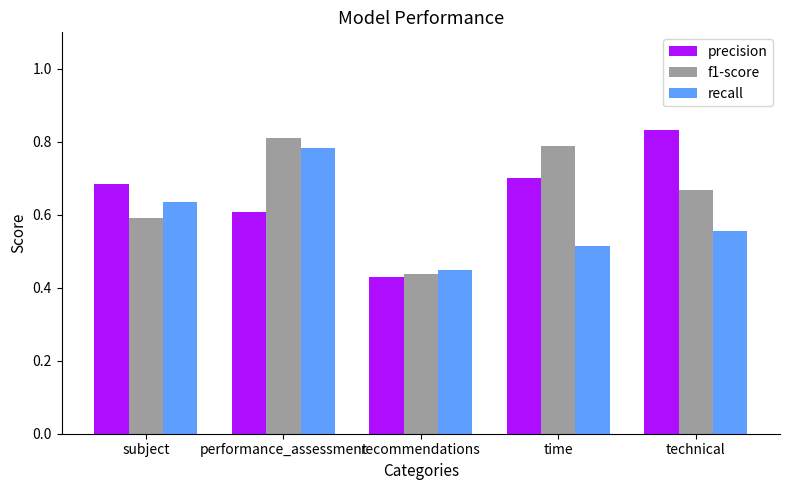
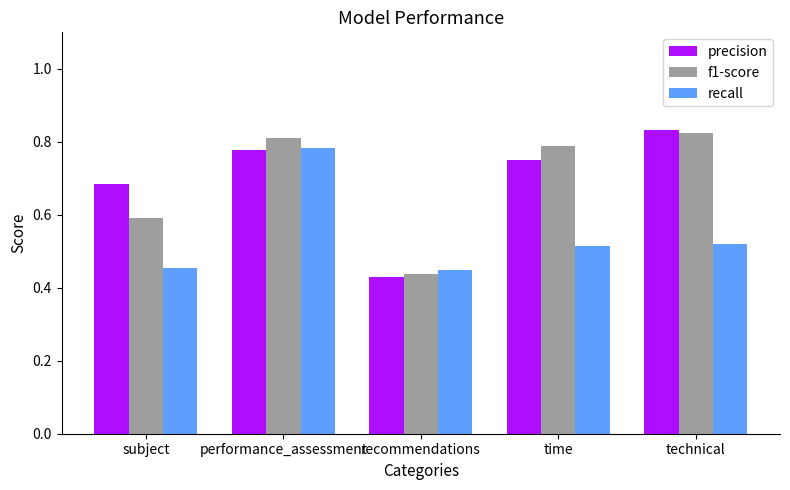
recall, subject: 0.64 -> 0.45
precision, performance_assessment: 0.61 -> 0.78
precision, time: 0.70 -> 0.75
f1-score, technical: 0.67 -> 0.83
recall, technical: 0.56 -> 0.52
